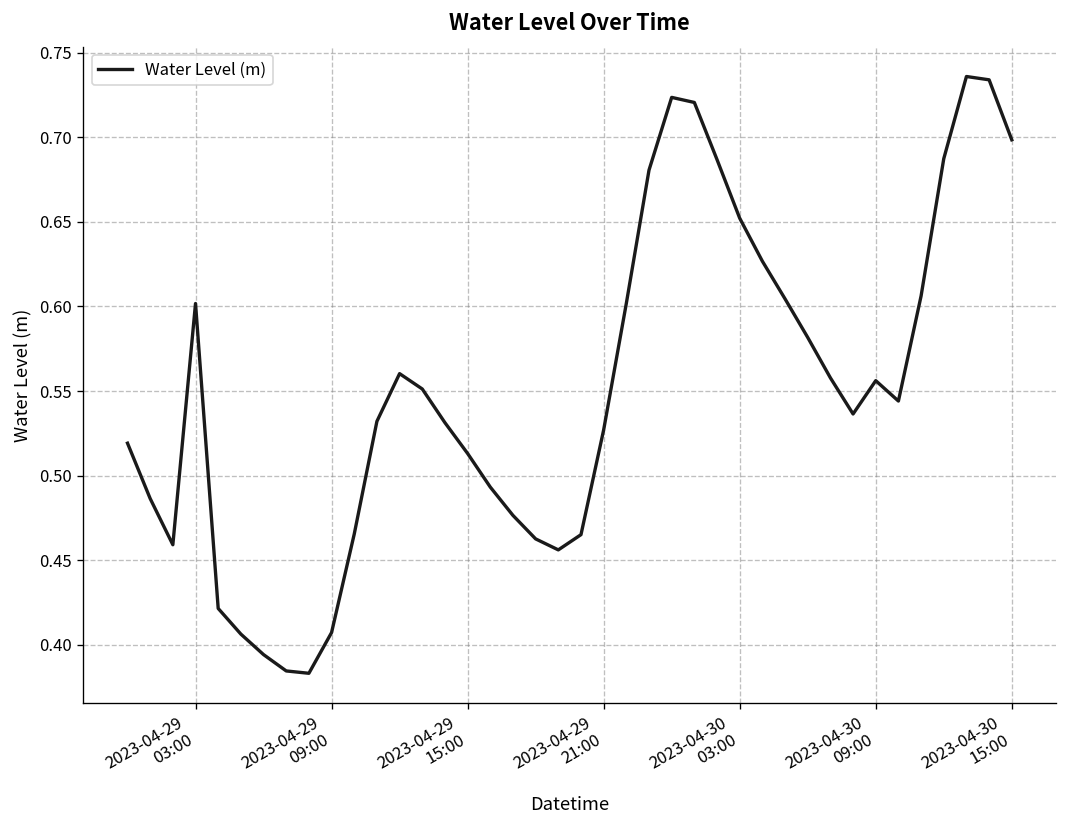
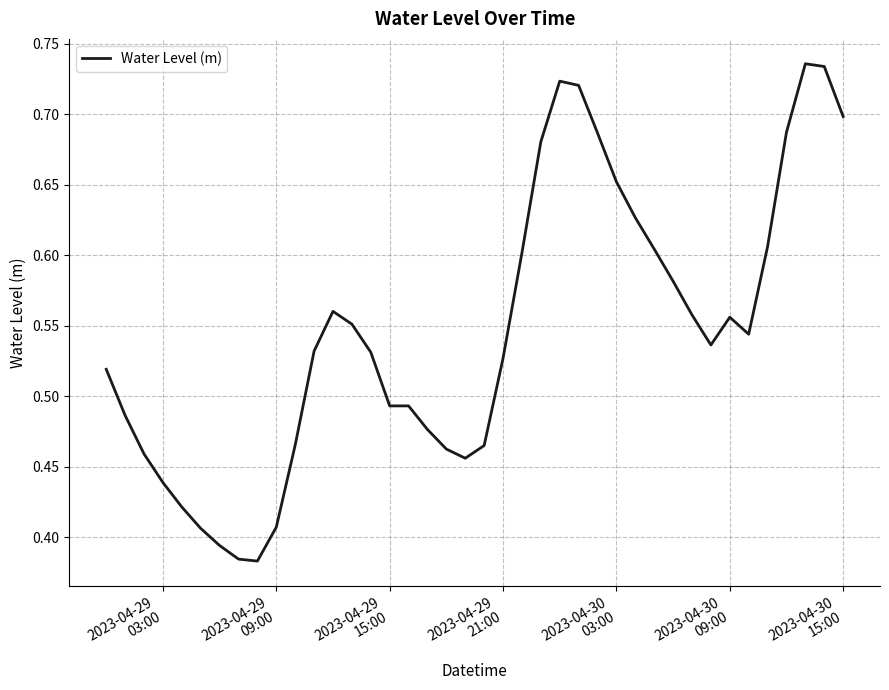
2023-04-29 03:00: 0.602 -> 0.439
2023-04-29 15:00: 0.513 -> 0.493
